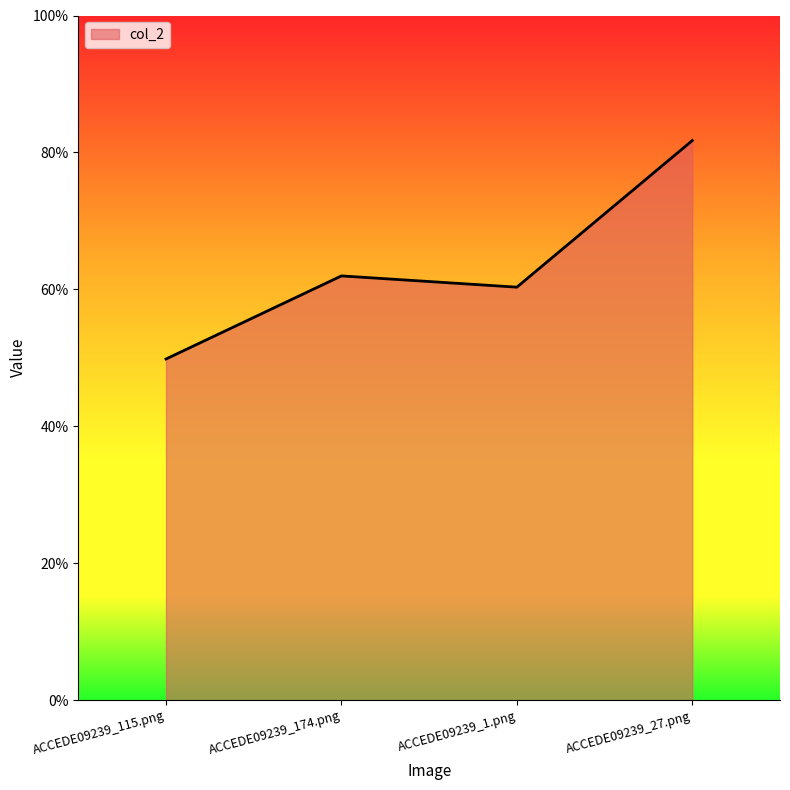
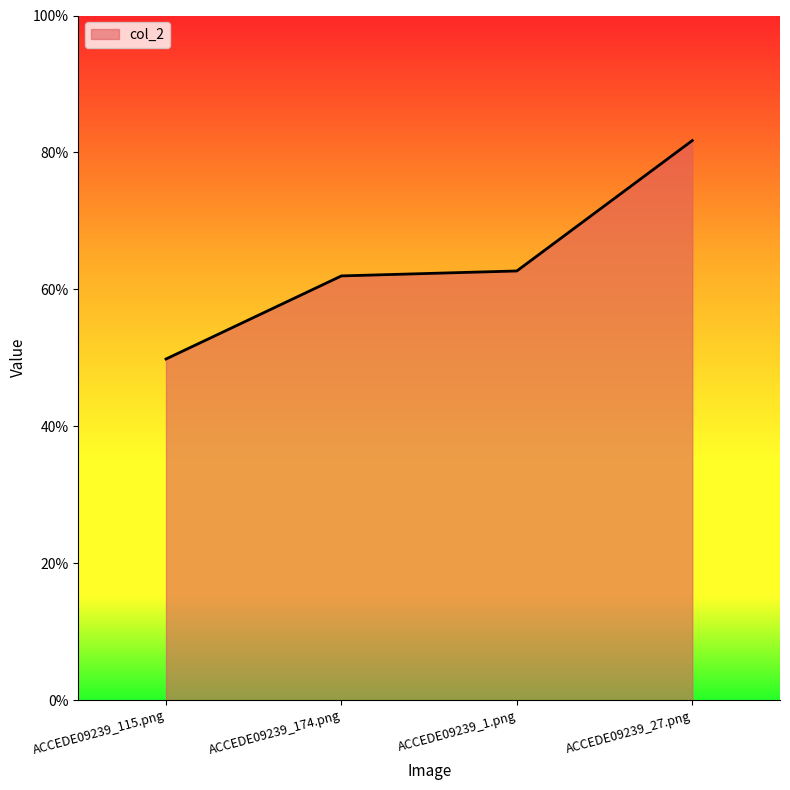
ACCEDE09239_1.png: 60% -> 63%
